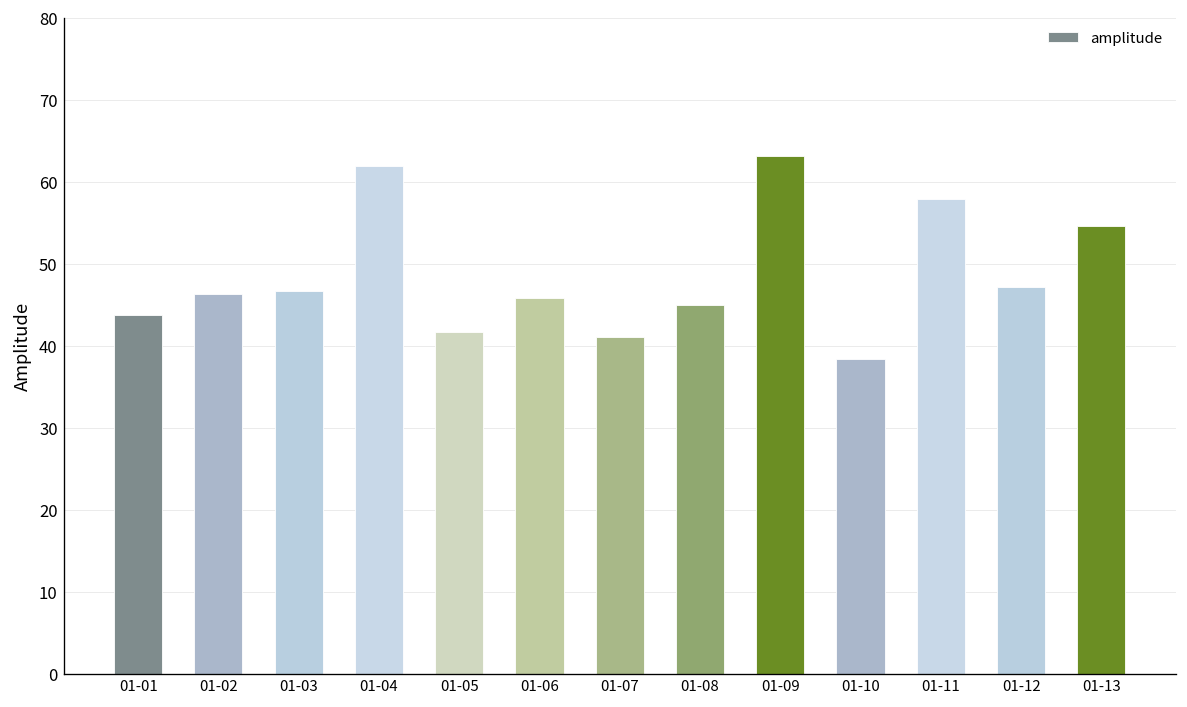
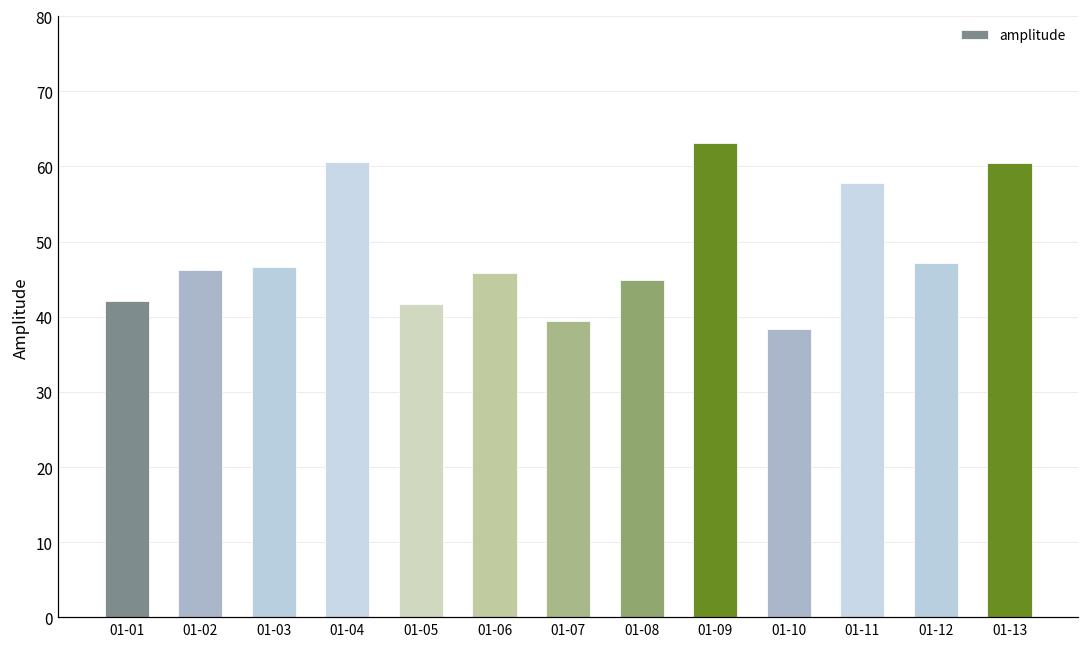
01-01: 44 -> 42
01-04: 62 -> 61
01-07: 41 -> 39
01-13: 55 -> 60
